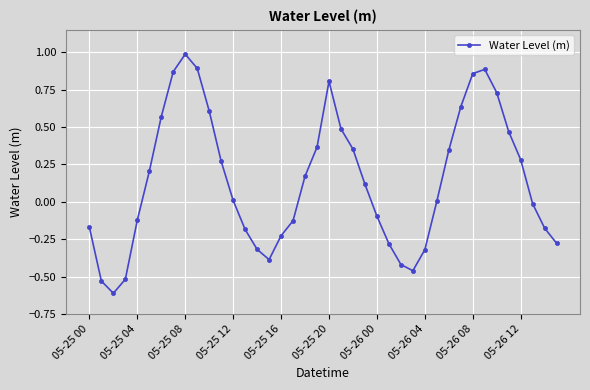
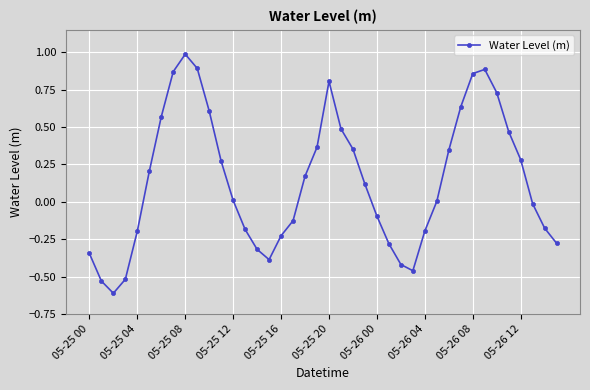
05-25 00: -0.17 -> -0.35
05-25 04: -0.12 -> -0.20
05-26 04: -0.32 -> -0.20
